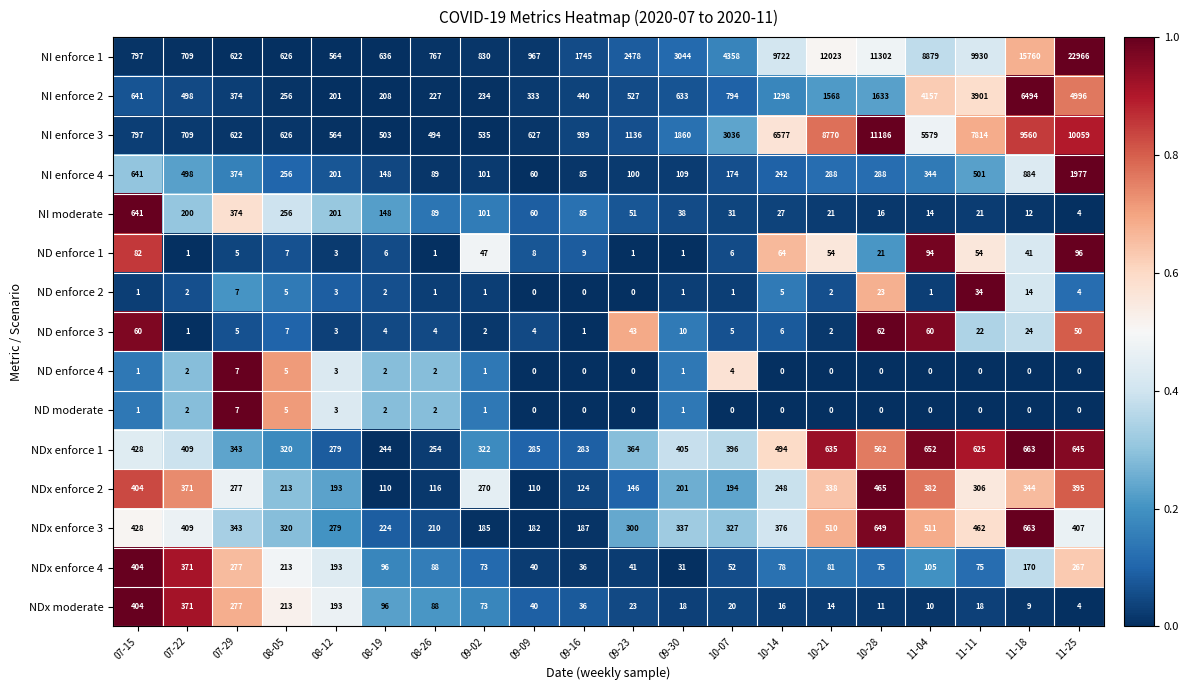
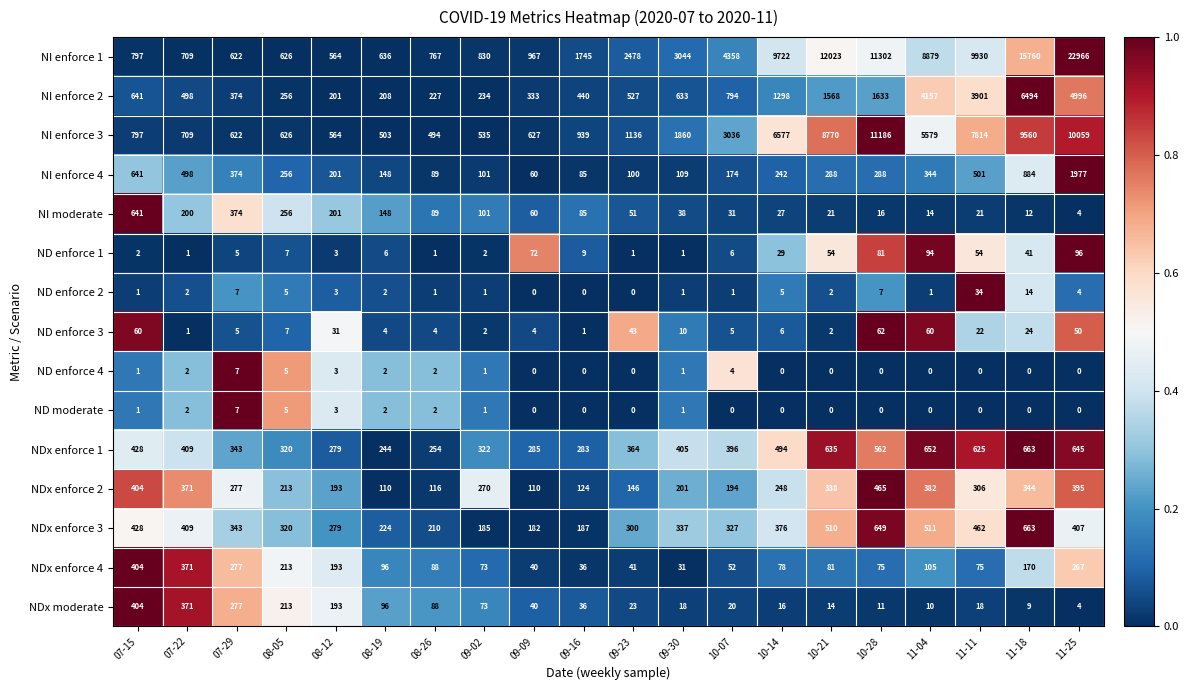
ND enforce 1, 07-15: 82 -> 2
ND enforce 1, 09-02: 47 -> 2
ND enforce 1, 09-09: 8 -> 72
ND enforce 1, 10-14: 64 -> 29
ND enforce 1, 10-28: 21 -> 81
ND enforce 2, 10-28: 23 -> 7
ND enforce 3, 08-12: 3 -> 31
